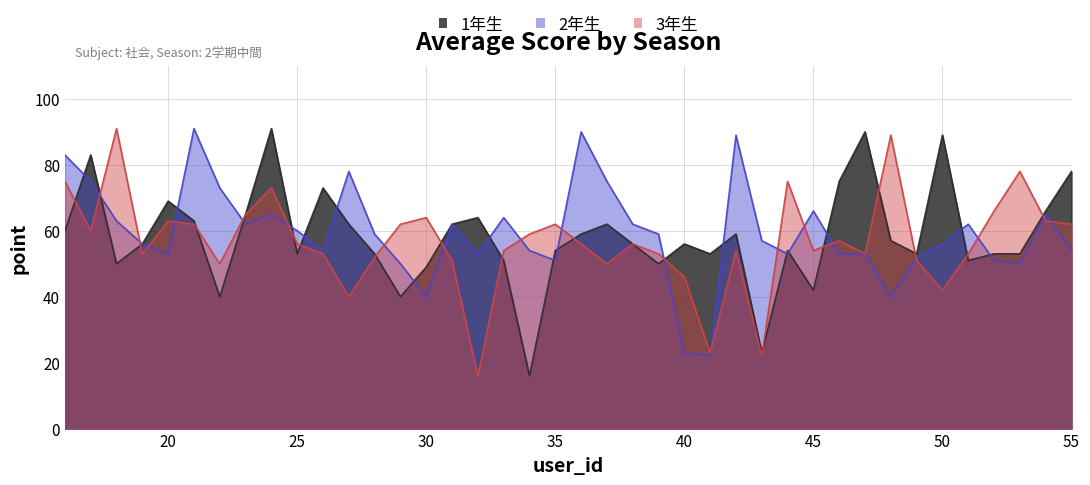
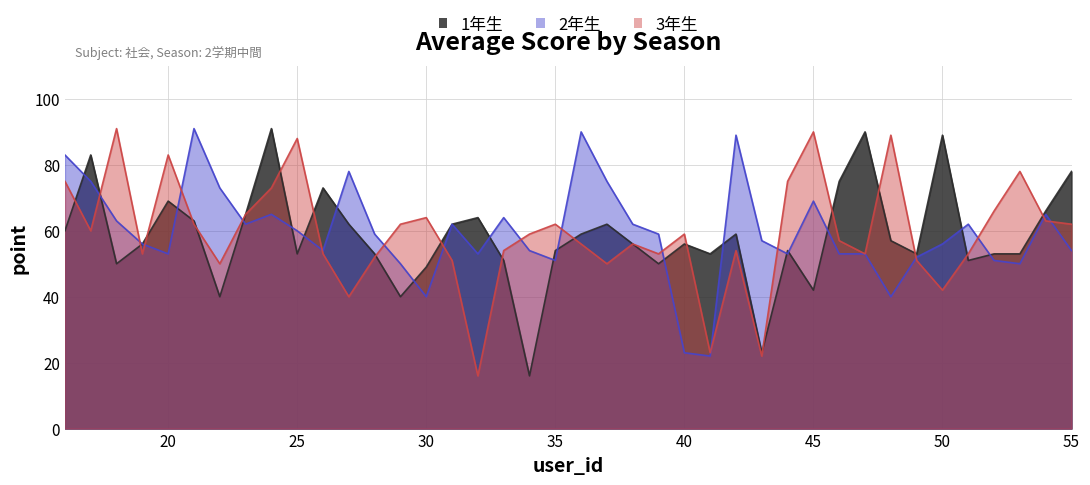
3年生, 20: 63 -> 83
3年生, 25: 56 -> 88
3年生, 40: 46 -> 59
2年生, 45: 66 -> 69
3年生, 45: 54 -> 90
